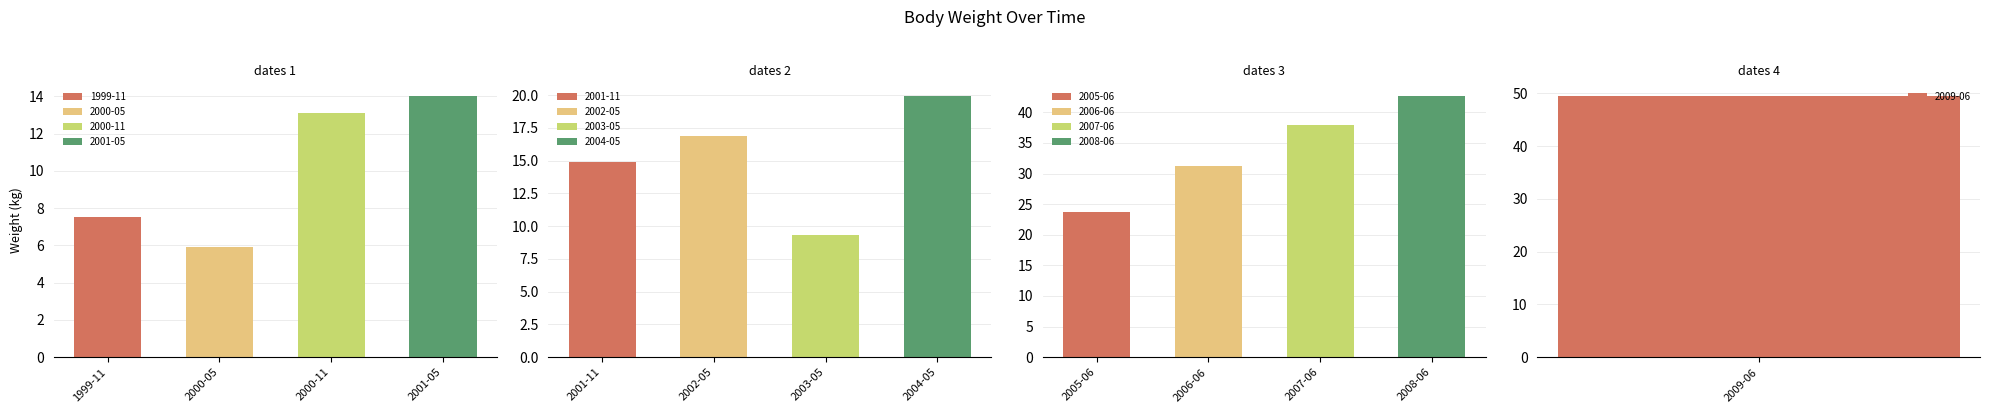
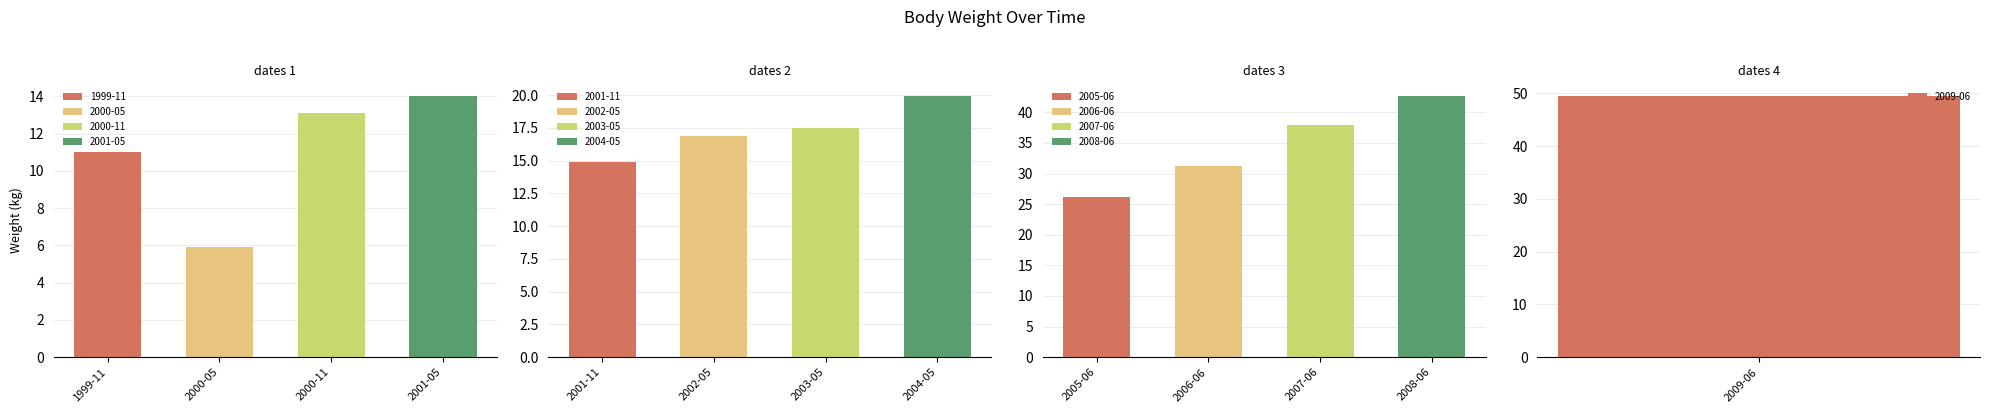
dates 1, 1999-11: 7.5 -> 11.0
dates 2, 2003-05: 9.3 -> 17.5
dates 3, 2005-06: 24 -> 26
